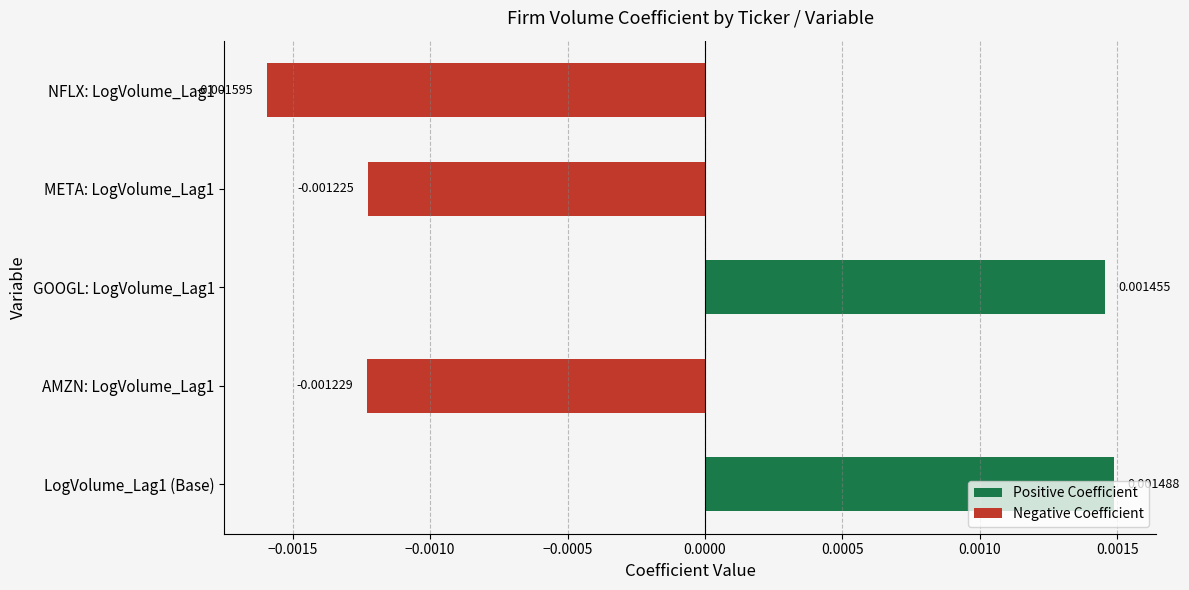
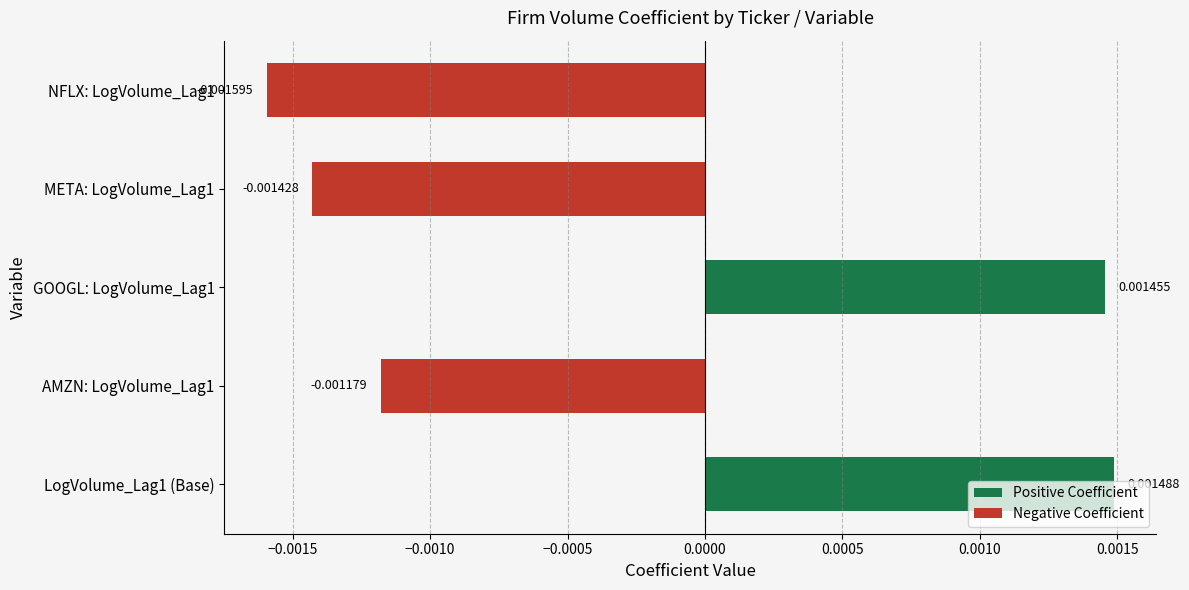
META: LogVolume_Lag1: -0.001225 -> -0.001428
AMZN: LogVolume_Lag1: -0.001229 -> -0.001179
